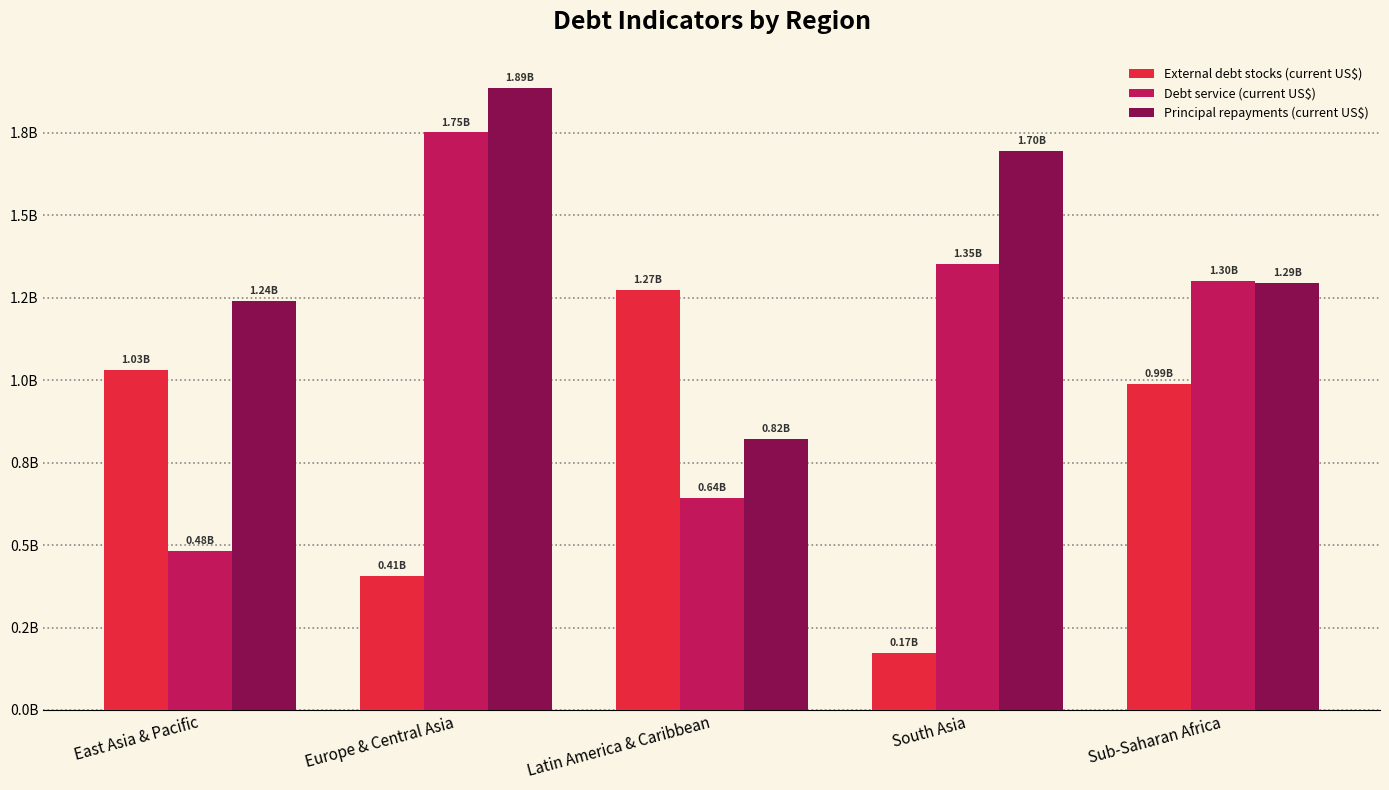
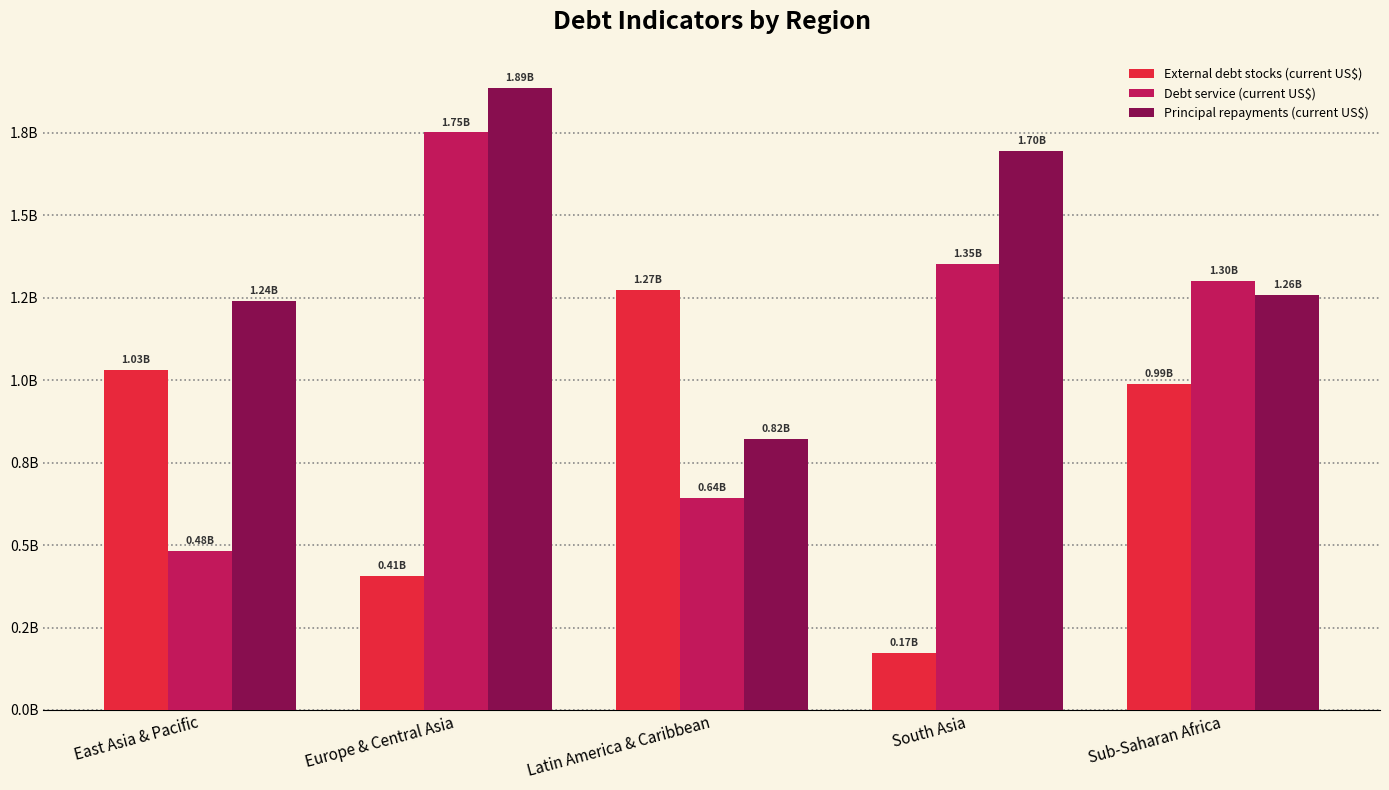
Principal repayments (current US$), Sub-Saharan Africa: 1.29B -> 1.26B
